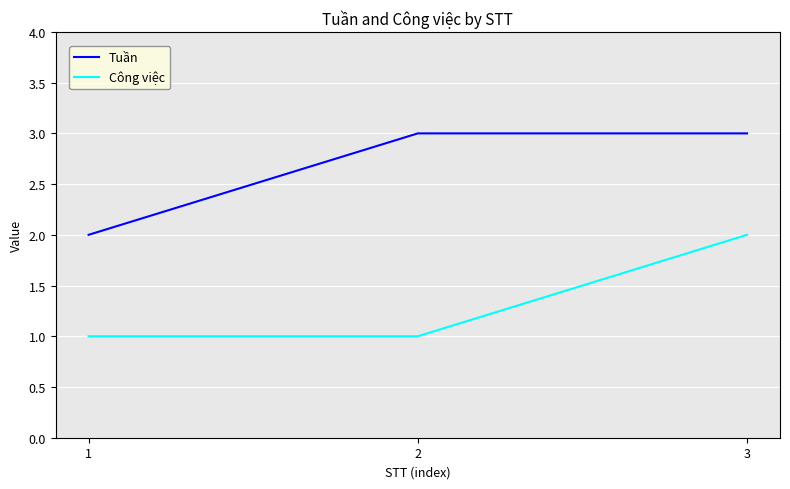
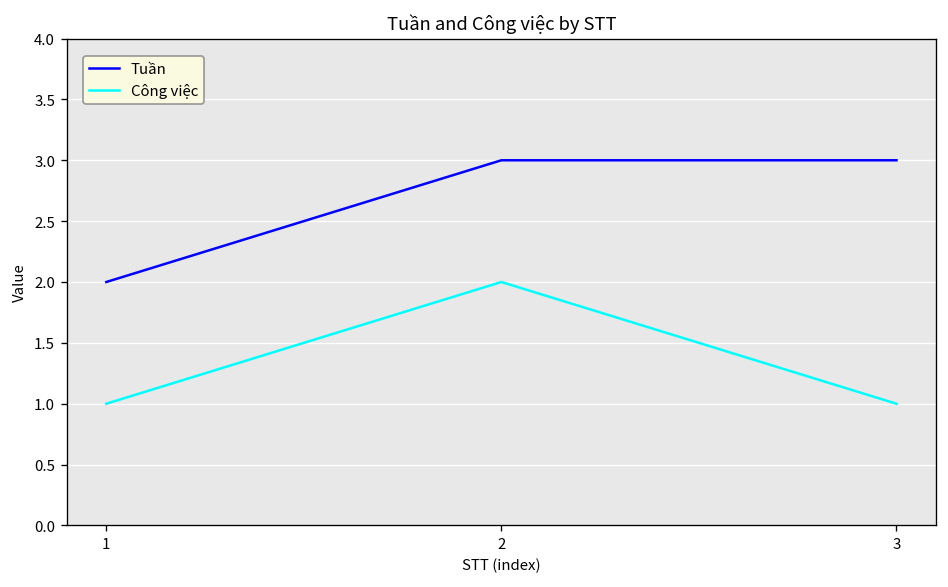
Công việc, 2: 1 -> 2
Công việc, 3: 2 -> 1
